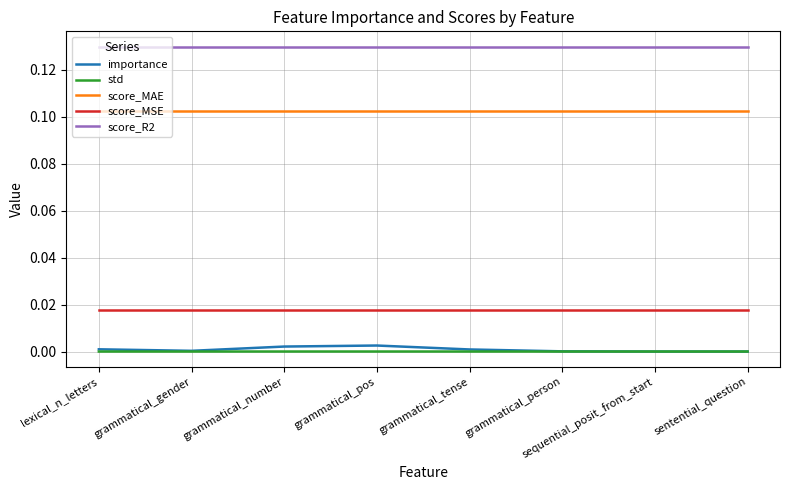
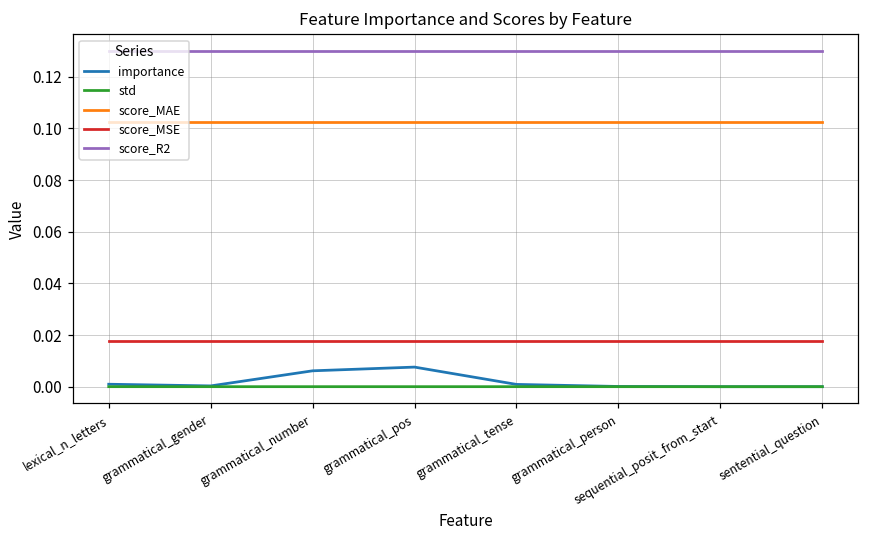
importance, grammatical_number: 0.002 -> 0.006
importance, grammatical_pos: 0.003 -> 0.008
